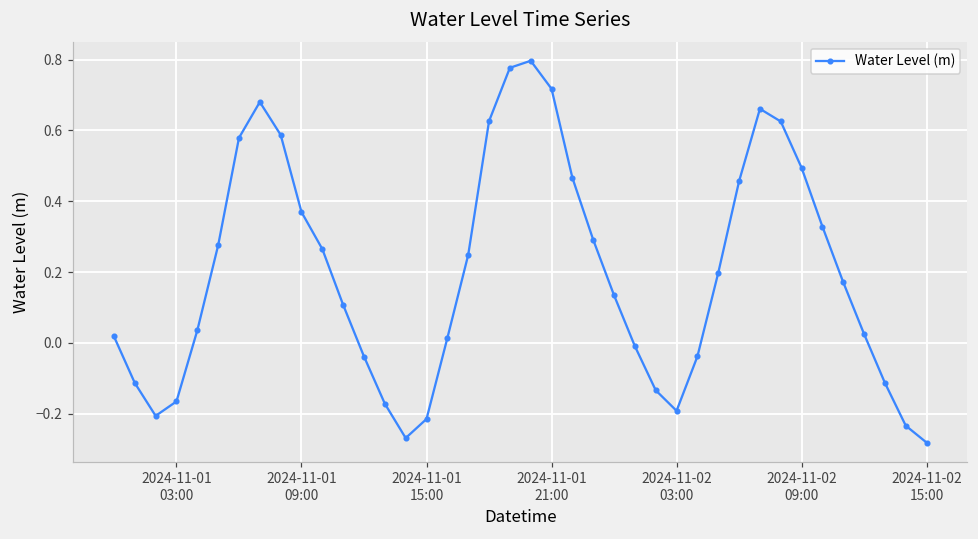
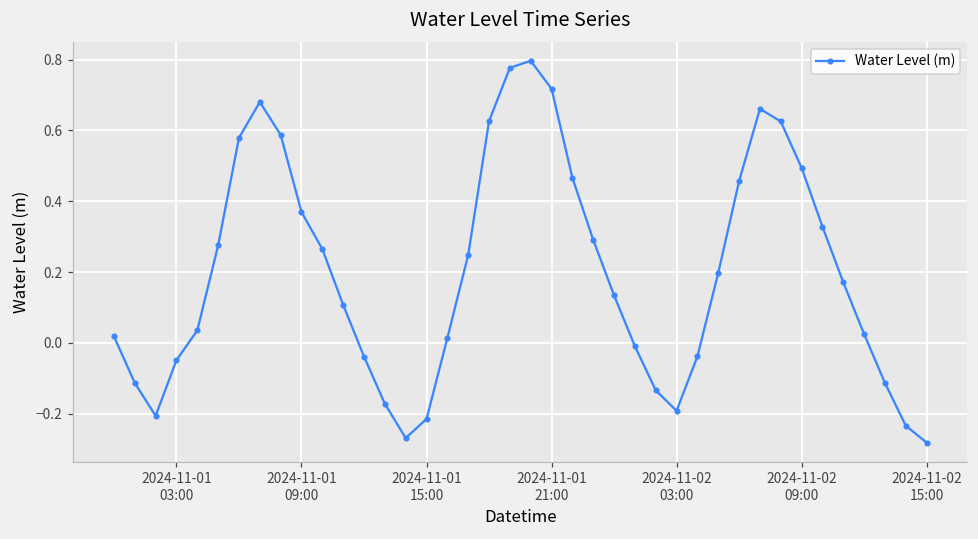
2024-11-01 03:00: -0.17 -> -0.05
